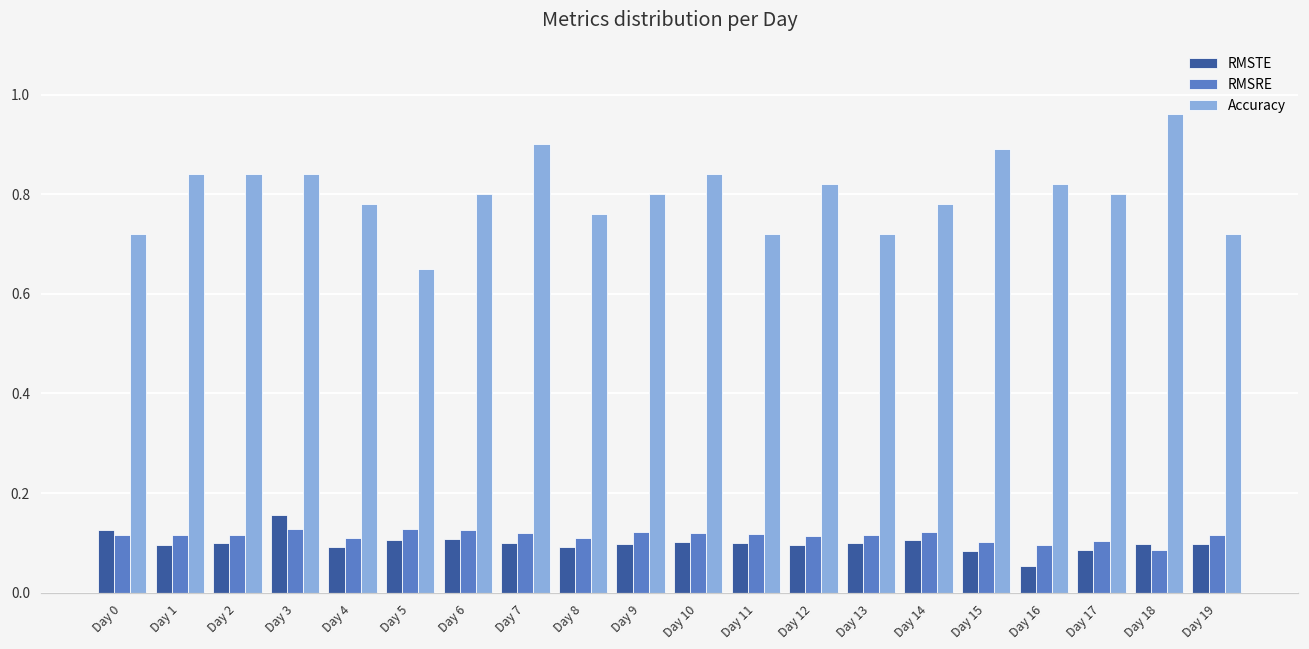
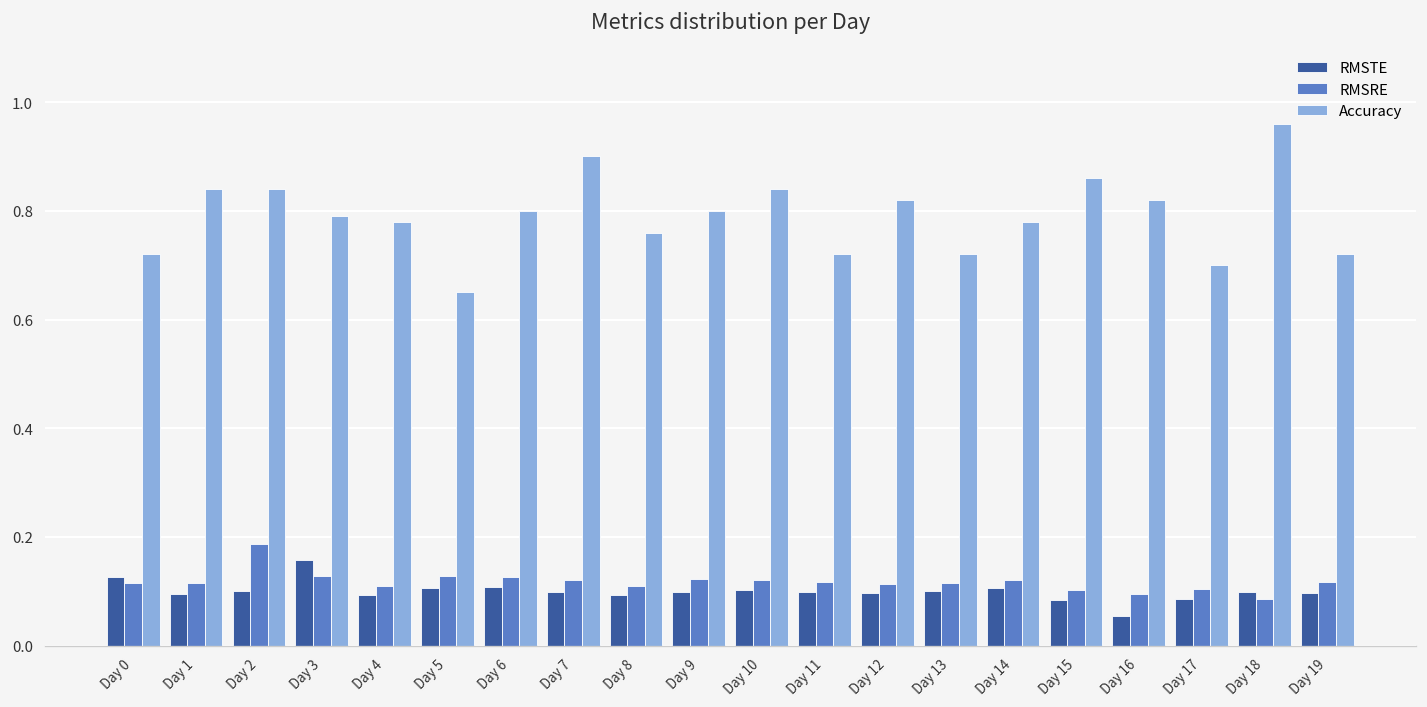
RMSRE, Day 2: 0.12 -> 0.19
Accuracy, Day 3: 0.84 -> 0.79
Accuracy, Day 15: 0.89 -> 0.86
Accuracy, Day 17: 0.8 -> 0.7
